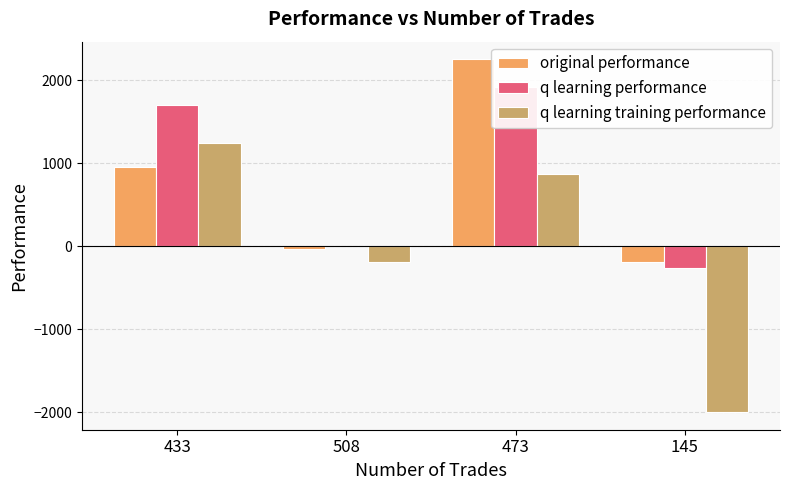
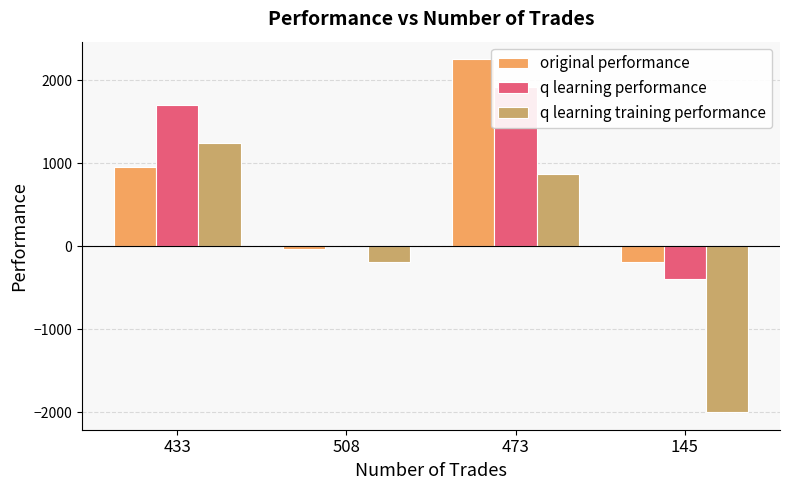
q learning performance, 145: -300 -> -400
